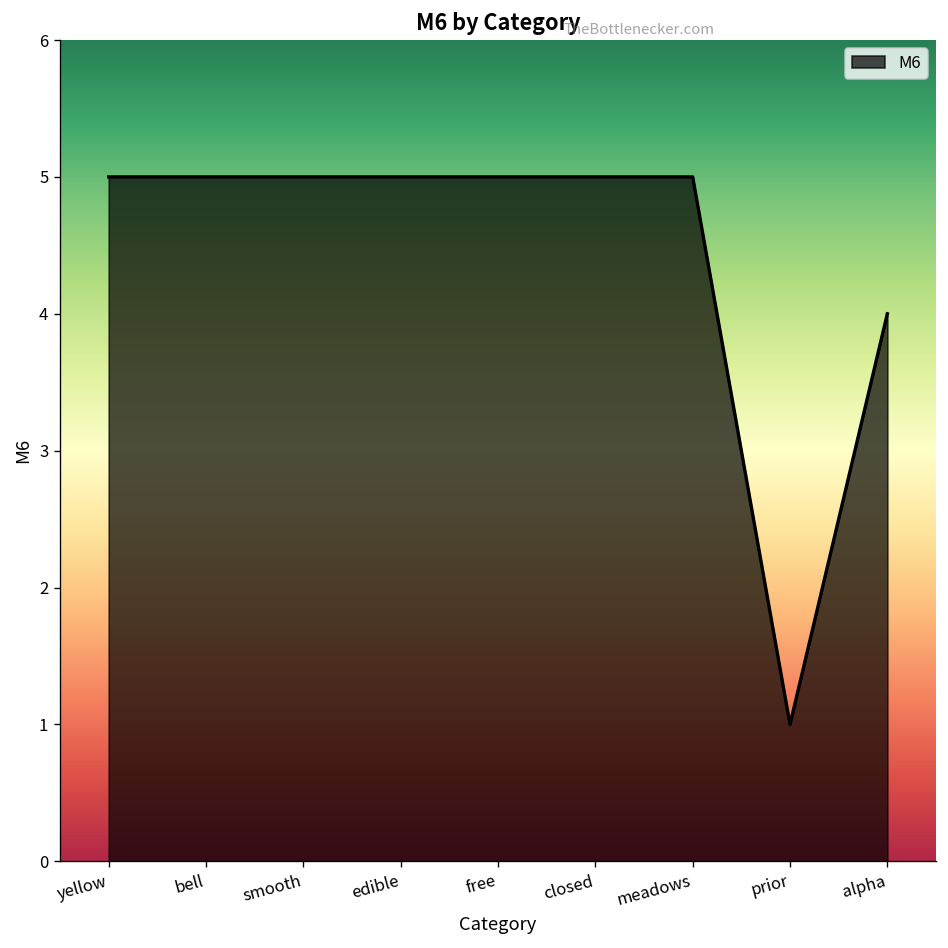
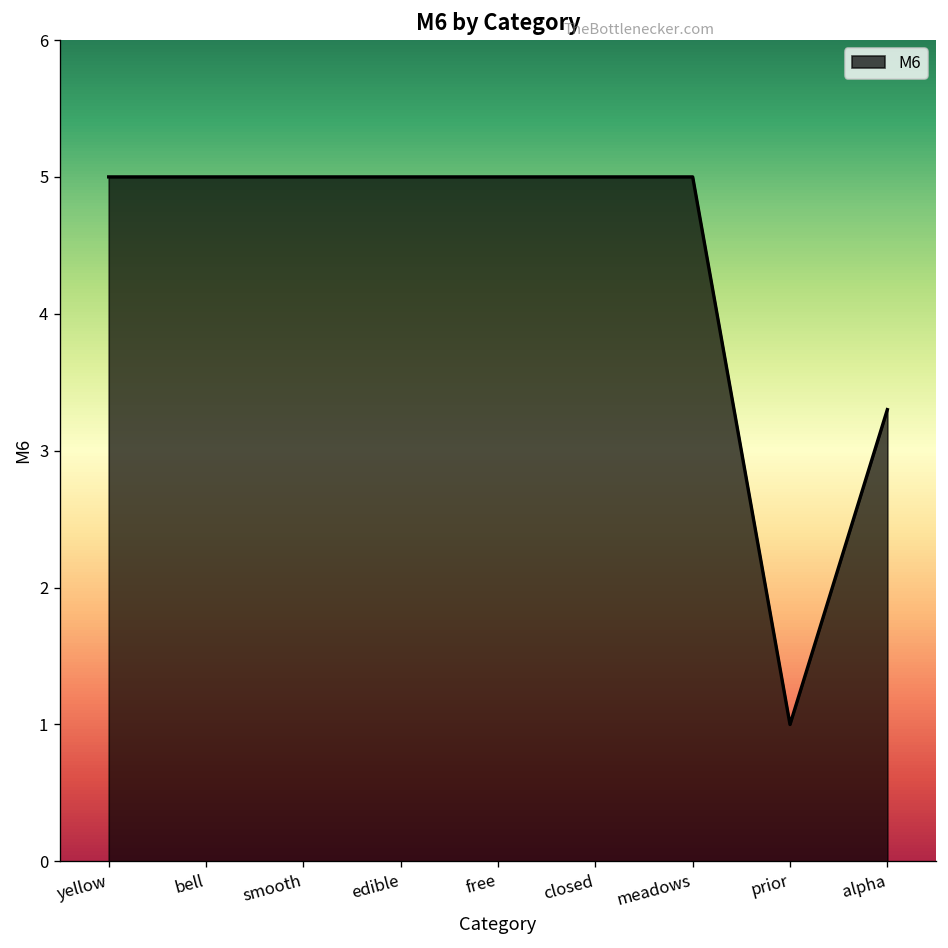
alpha: 4.0 -> 3.3
